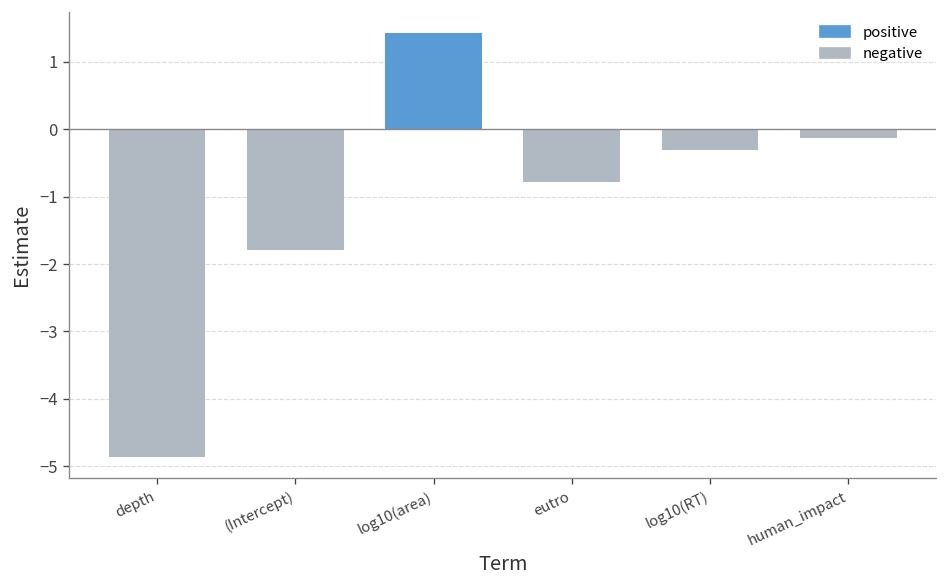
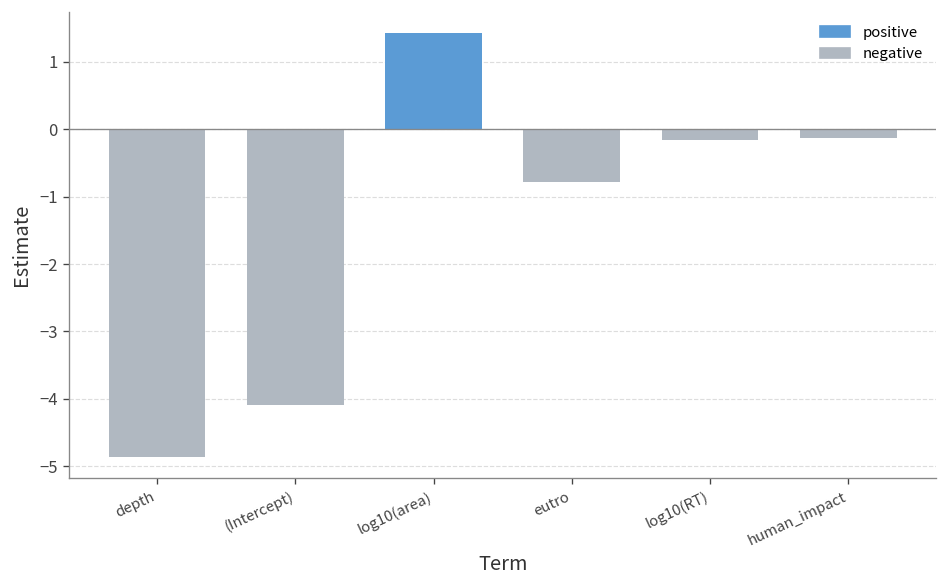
(Intercept): -1.8 -> -4.1
log10(RT): -0.3 -> -0.2
